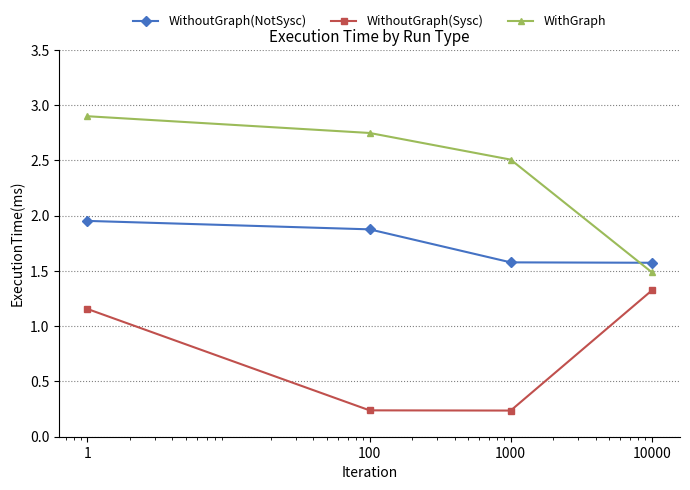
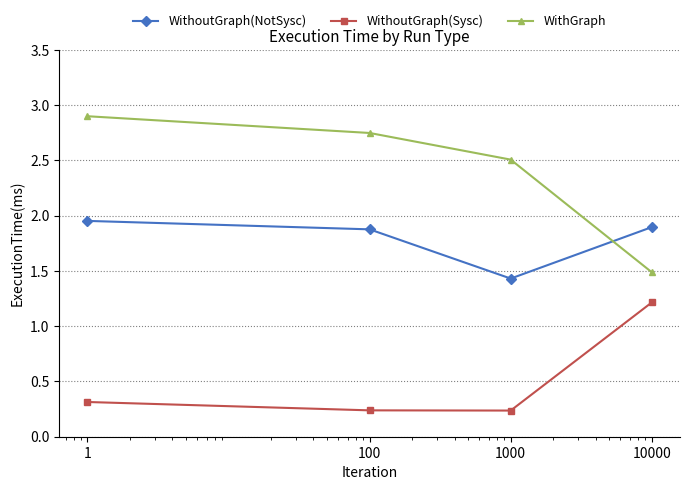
WithoutGraph(Sysc), 1: 1.16 -> 0.31
WithoutGraph(NotSysc), 1000: 1.58 -> 1.43
WithoutGraph(NotSysc), 10000: 1.57 -> 1.90
WithoutGraph(Sysc), 10000: 1.32 -> 1.22
